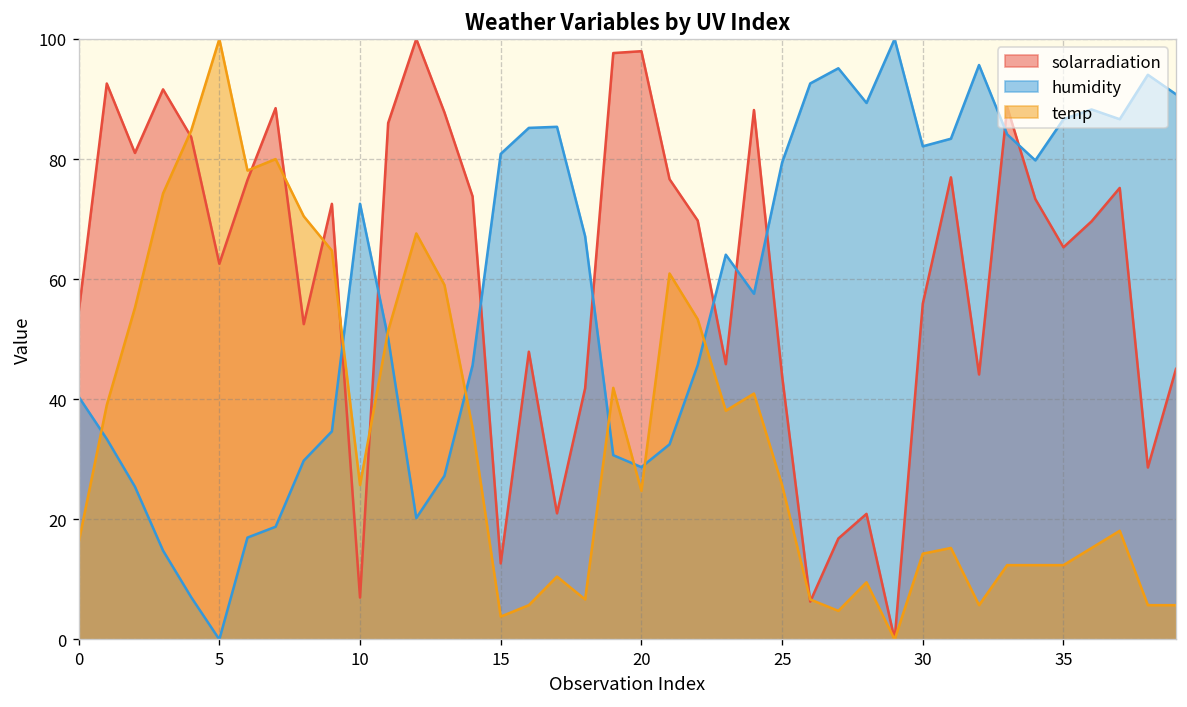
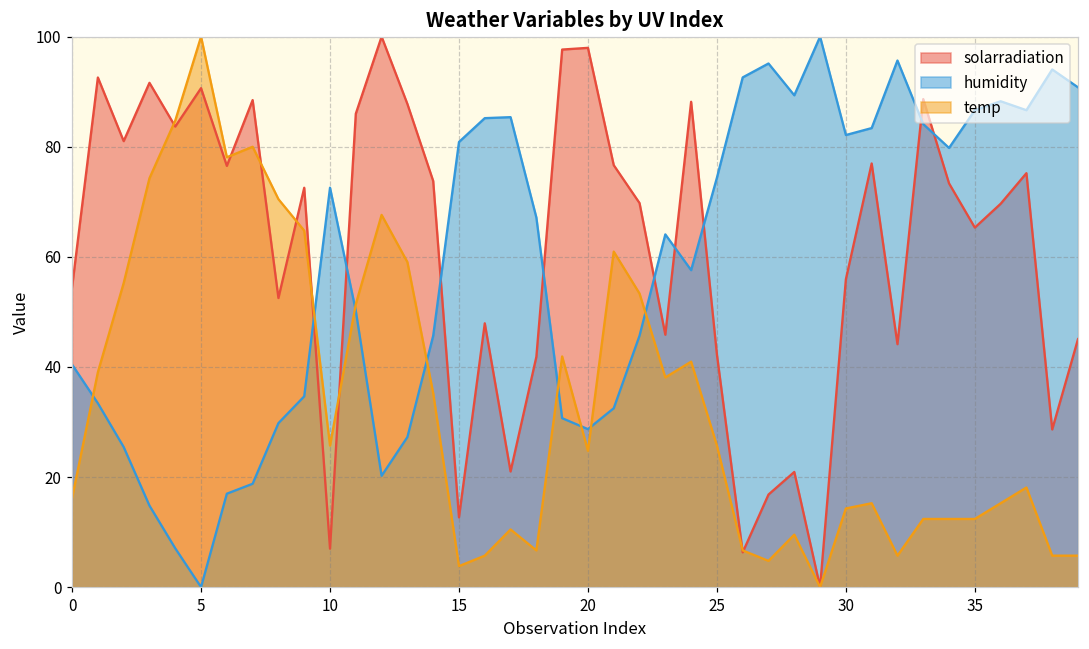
solarradiation, 5: 63 -> 91
solarradiation, 25: 44 -> 42
humidity, 25: 79 -> 74
